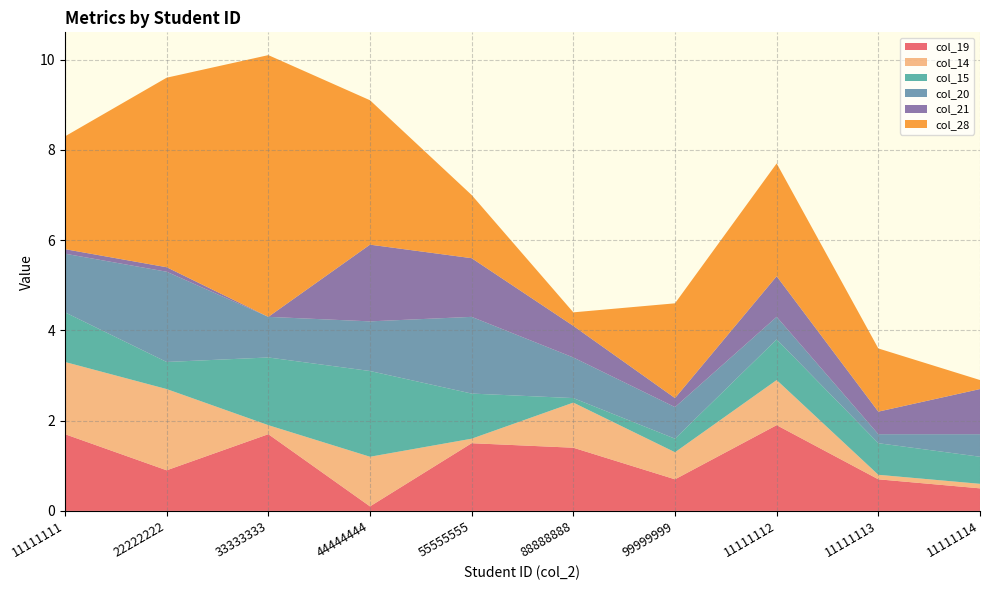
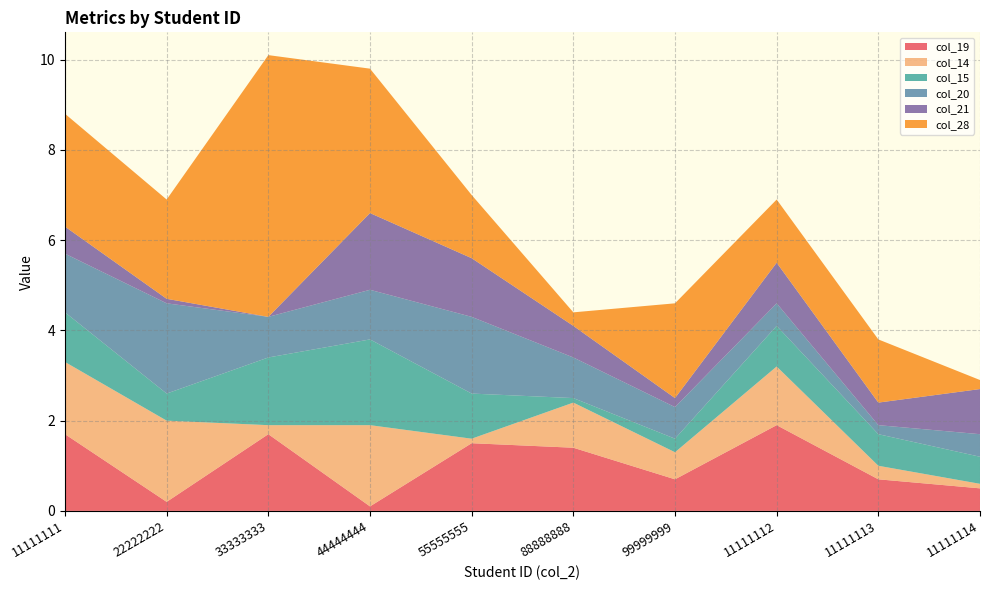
col_21, 11111111: 0.1 -> 0.6
col_19, 22222222: 0.9 -> 0.2
col_28, 22222222: 4.2 -> 2.2
col_14, 44444444: 1.1 -> 1.8
col_14, 11111112: 1.0 -> 1.3
col_28, 11111112: 2.5 -> 1.4
col_14, 11111113: 0.1 -> 0.3
